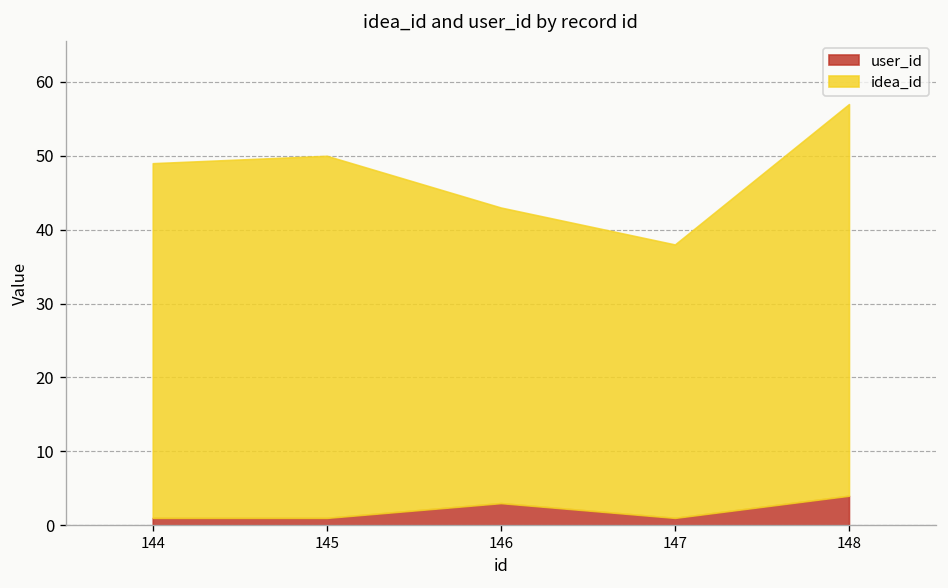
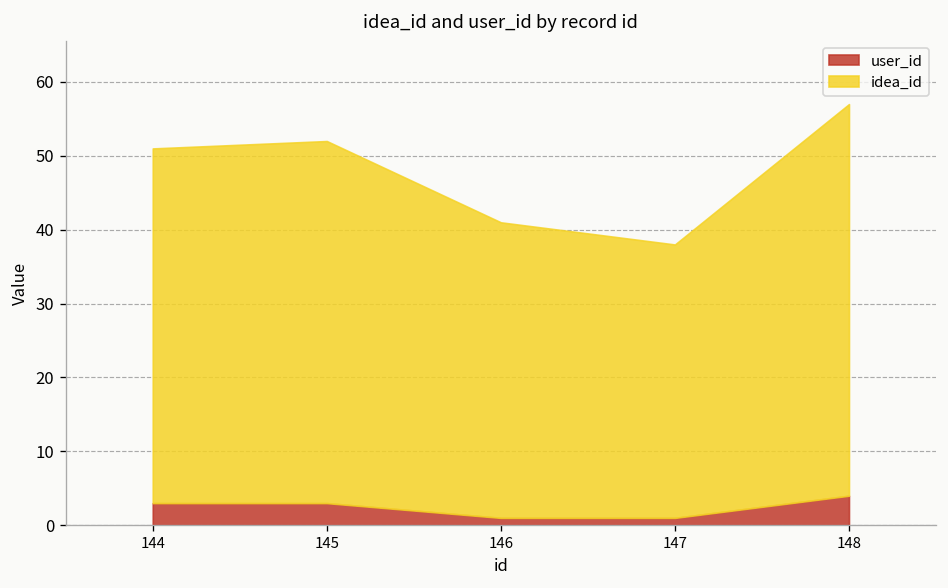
user_id, 144: 1 -> 3
user_id, 145: 1 -> 3
user_id, 146: 3 -> 1
